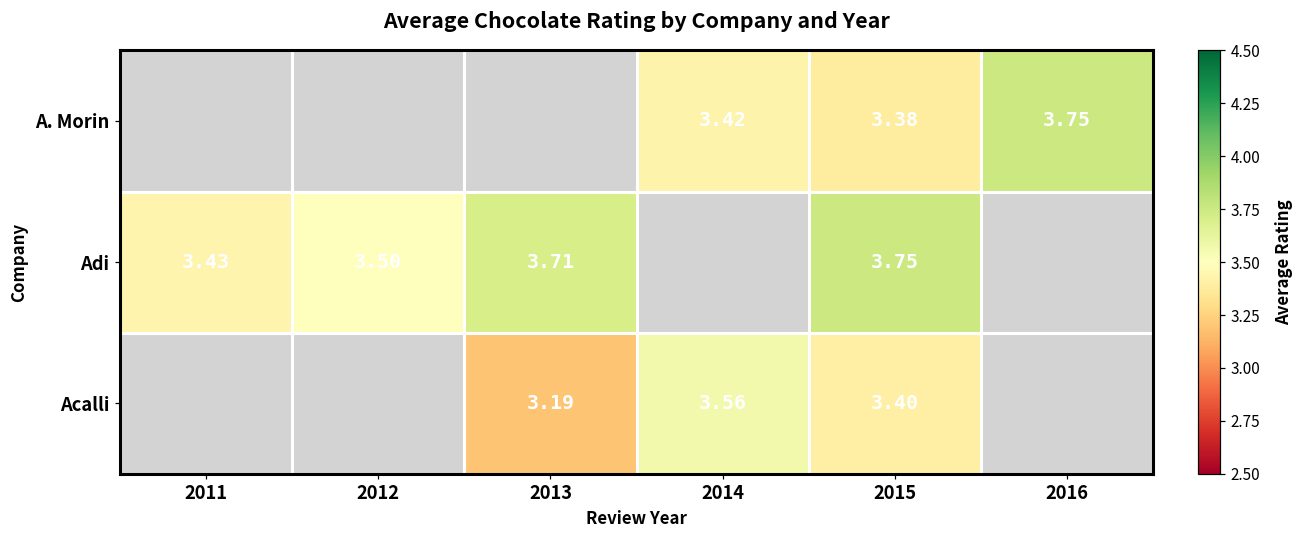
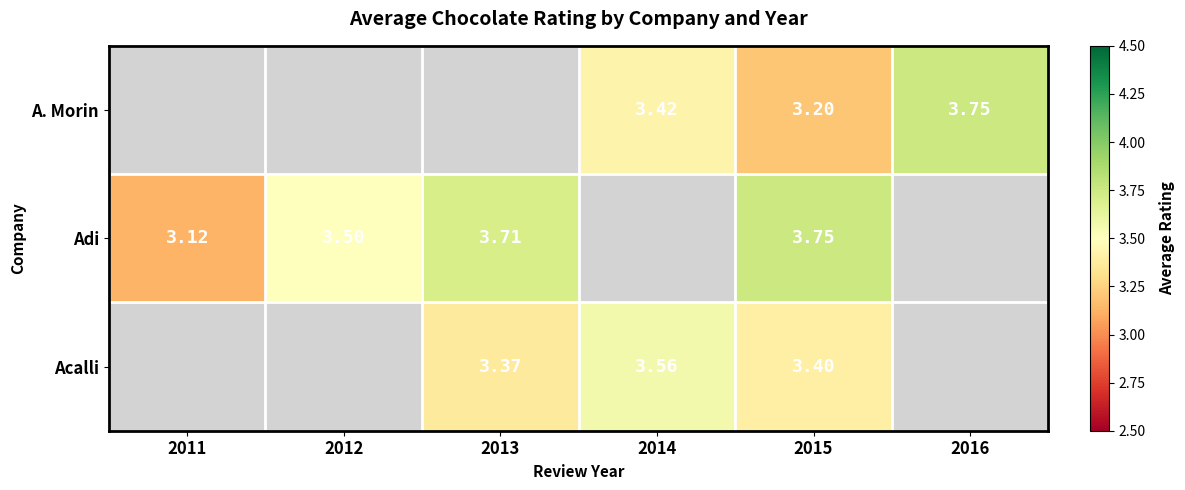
A. Morin, 2015: 3.38 -> 3.20
Adi, 2011: 3.43 -> 3.12
Acalli, 2013: 3.19 -> 3.37
